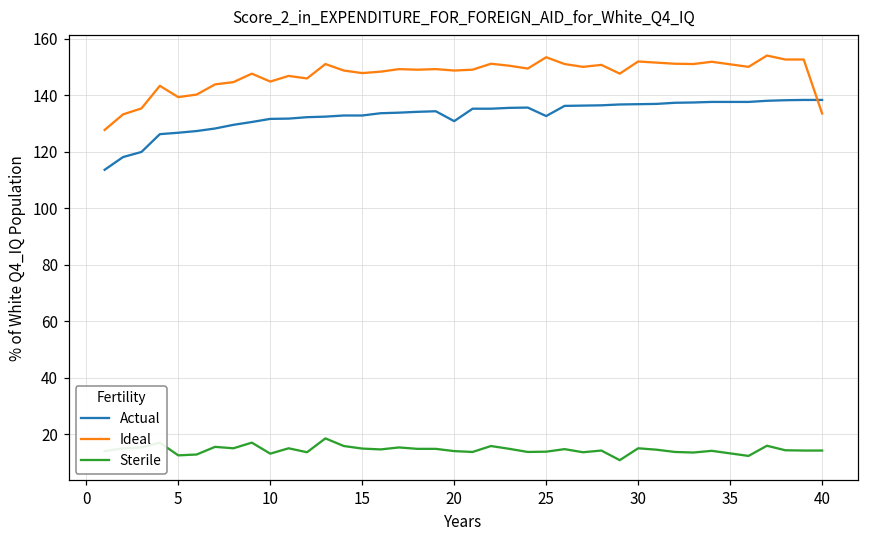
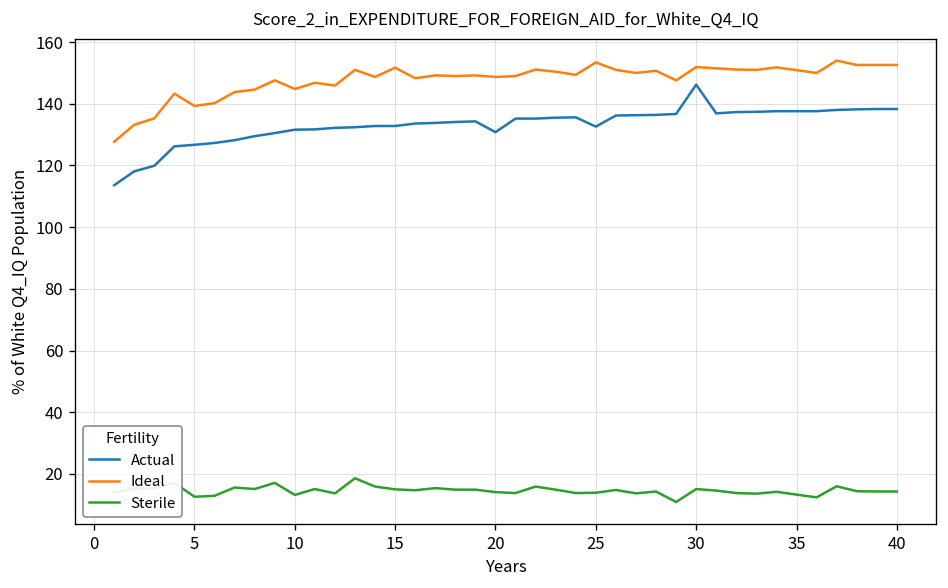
Ideal, 15: 148 -> 152
Actual, 30: 137 -> 146
Ideal, 40: 134 -> 153
